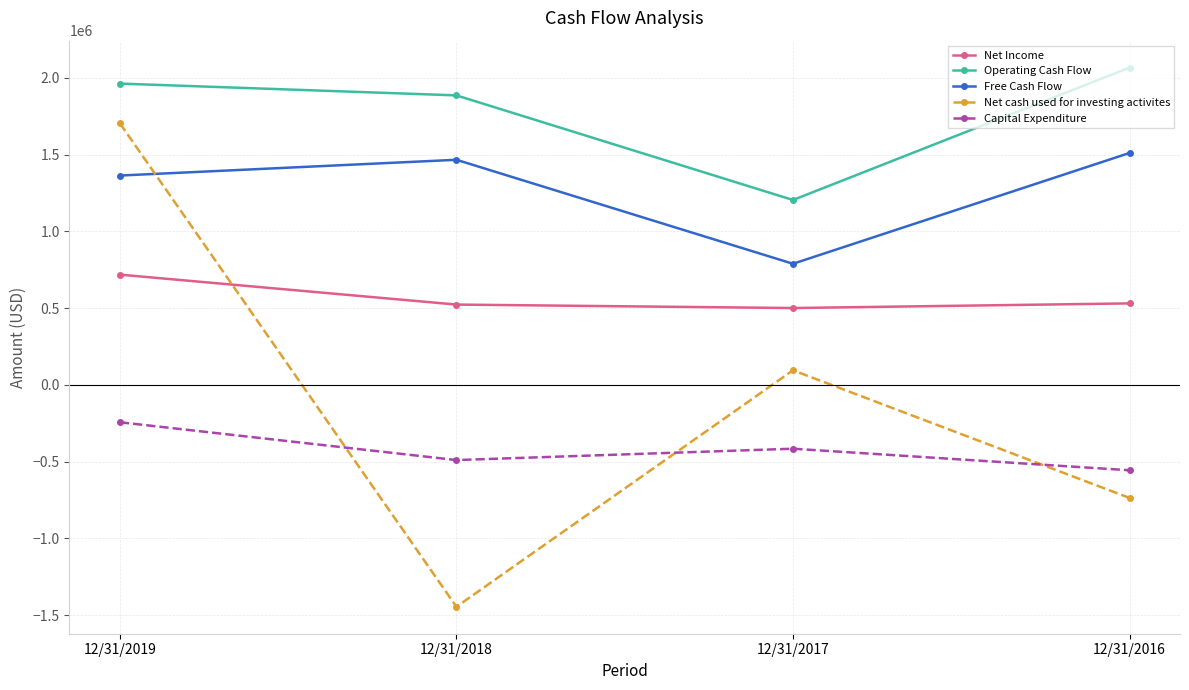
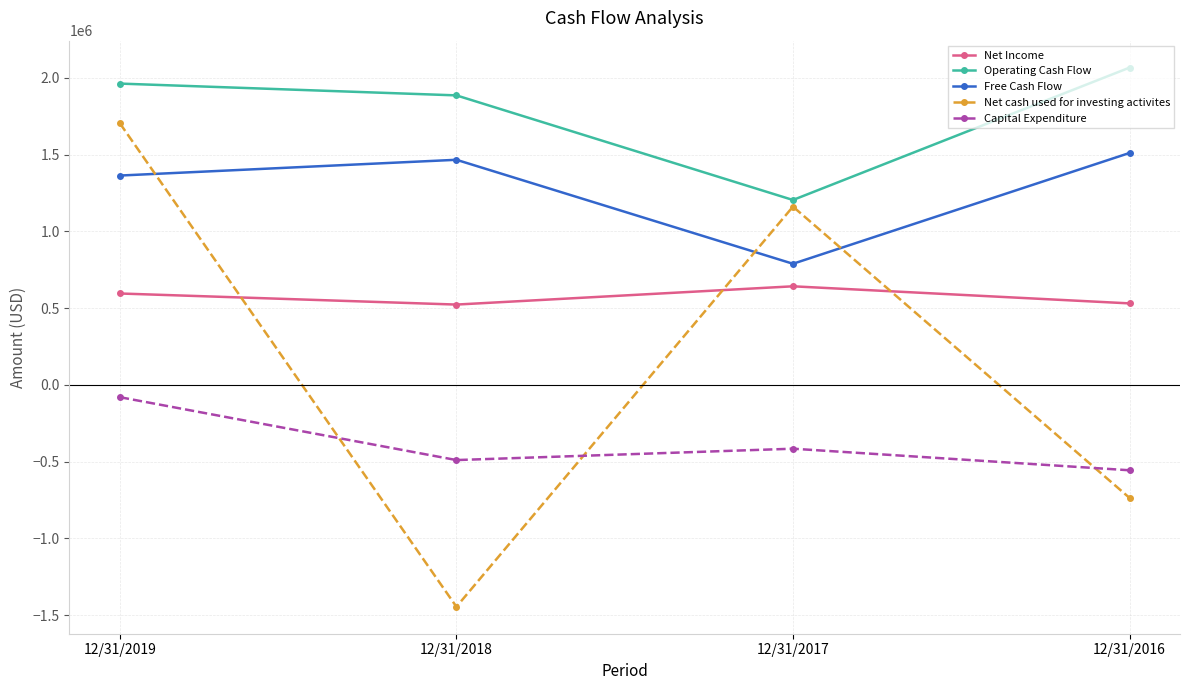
Net Income, 12/31/2019: 720000 -> 600000
Capital Expenditure, 12/31/2019: -240000 -> -80000
Net Income, 12/31/2017: 500000 -> 640000
Net cash used for investing activites, 12/31/2017: 100000 -> 1160000
